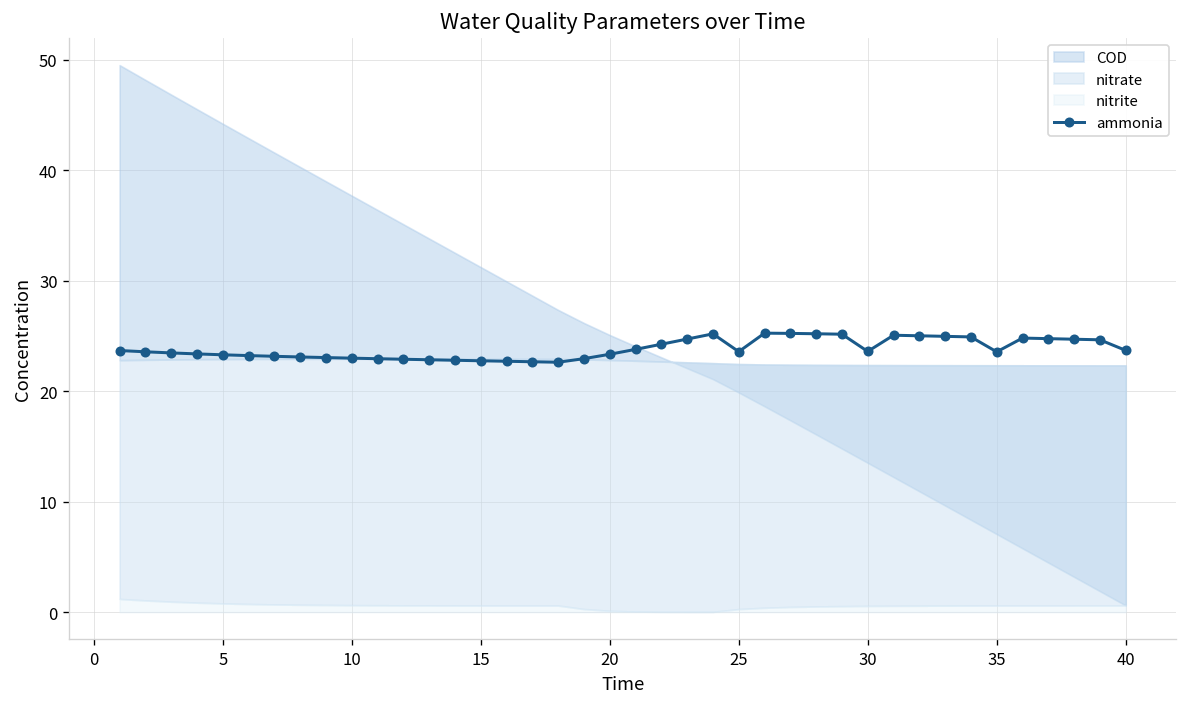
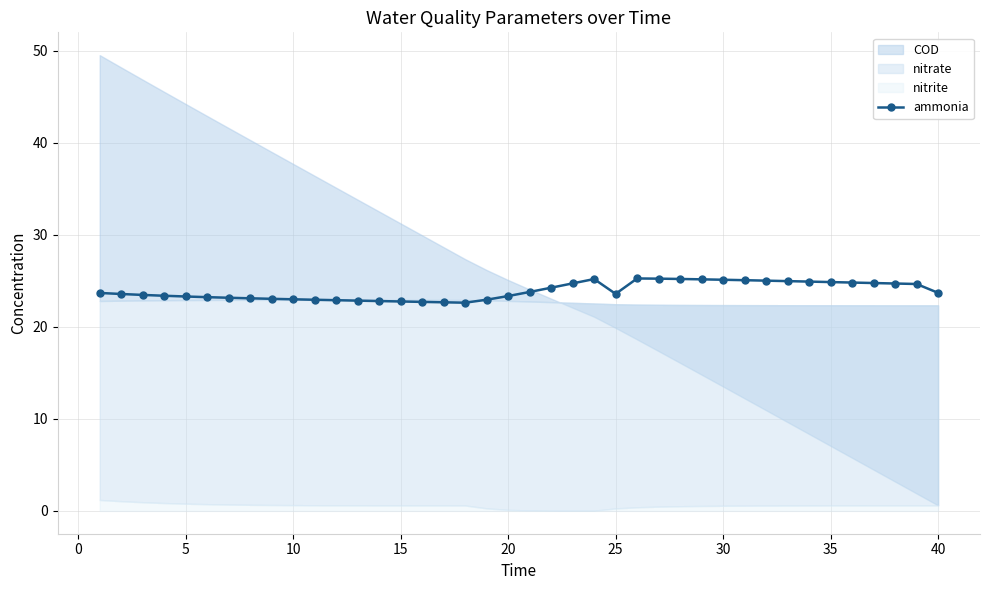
ammonia, 30: 24 -> 25
ammonia, 35: 24 -> 25
